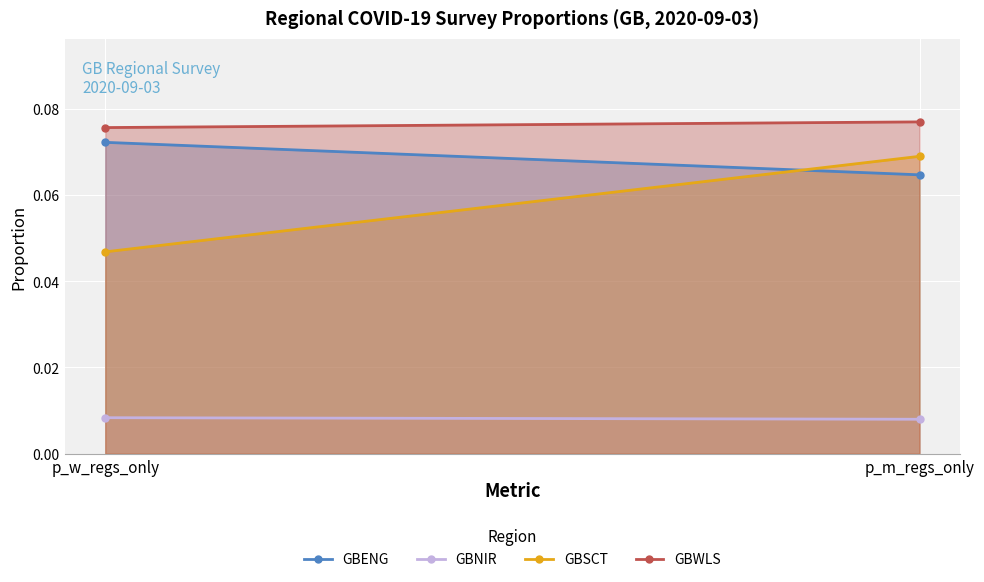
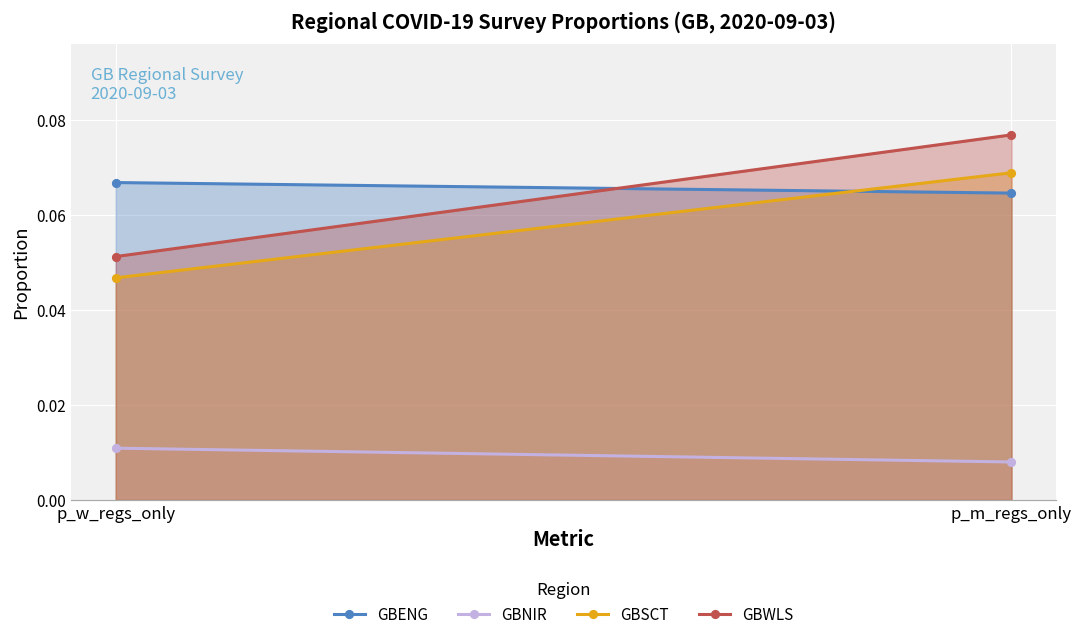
GBENG, p_w_regs_only: 0.072 -> 0.067
GBNIR, p_w_regs_only: 0.008 -> 0.011
GBWLS, p_w_regs_only: 0.076 -> 0.051
